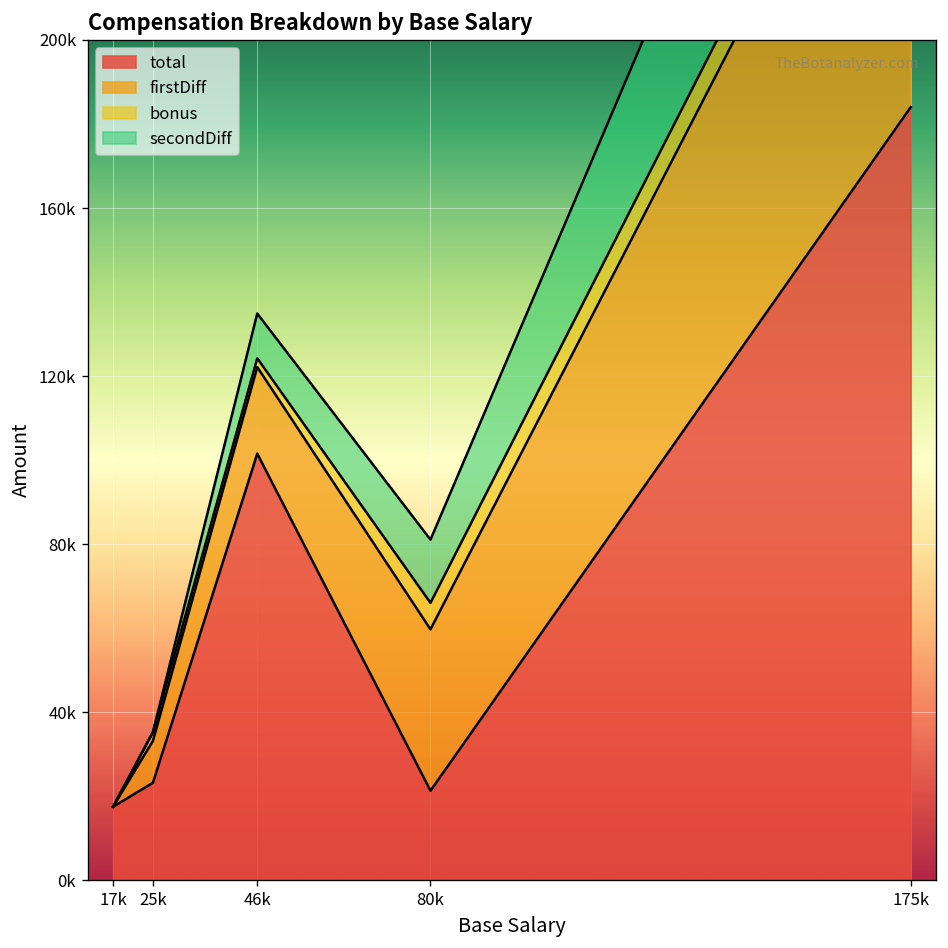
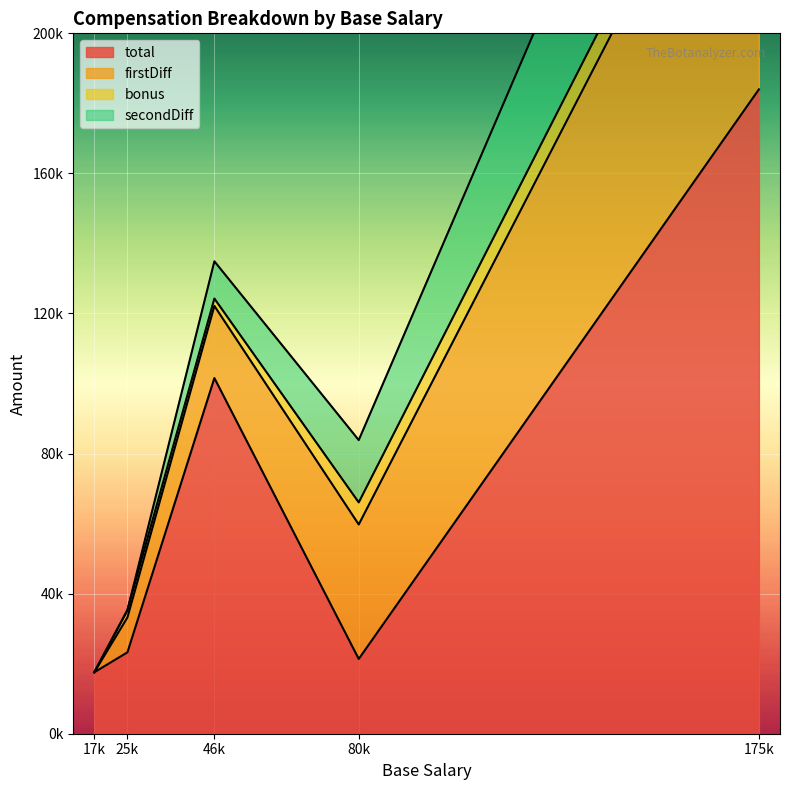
secondDiff, 80k: 15000 -> 18000
